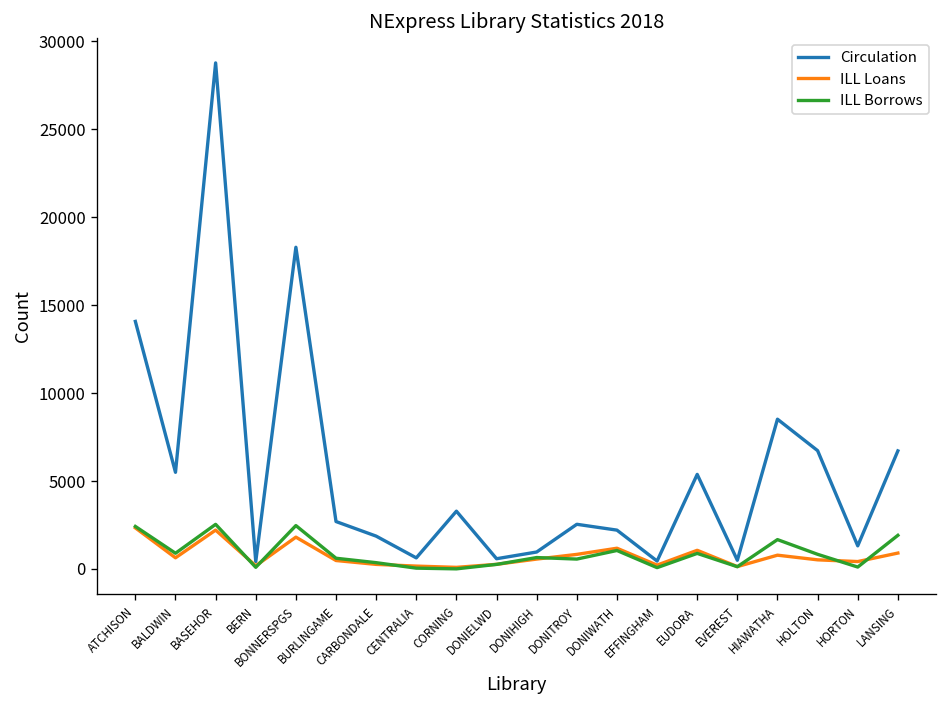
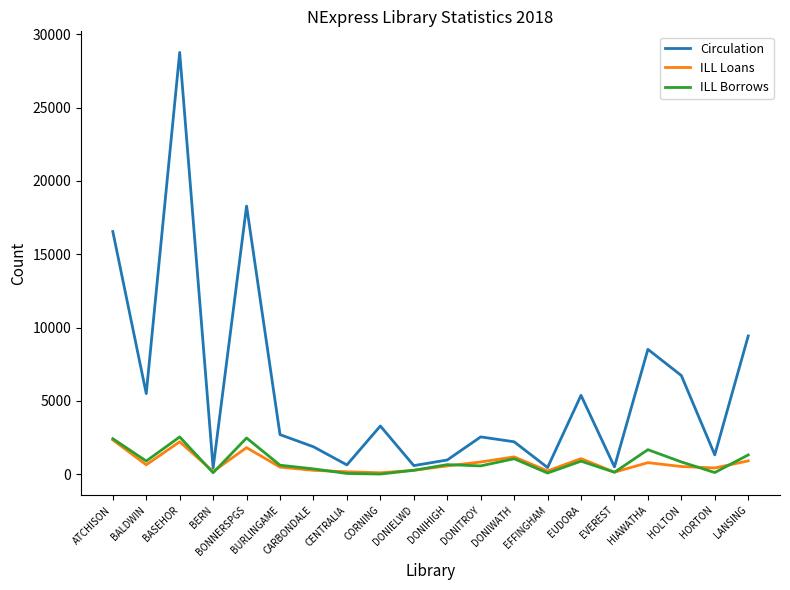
Circulation, ATCHISON: 14100 -> 16600
Circulation, LANSING: 6700 -> 9400
ILL Borrows, LANSING: 1900 -> 1300
